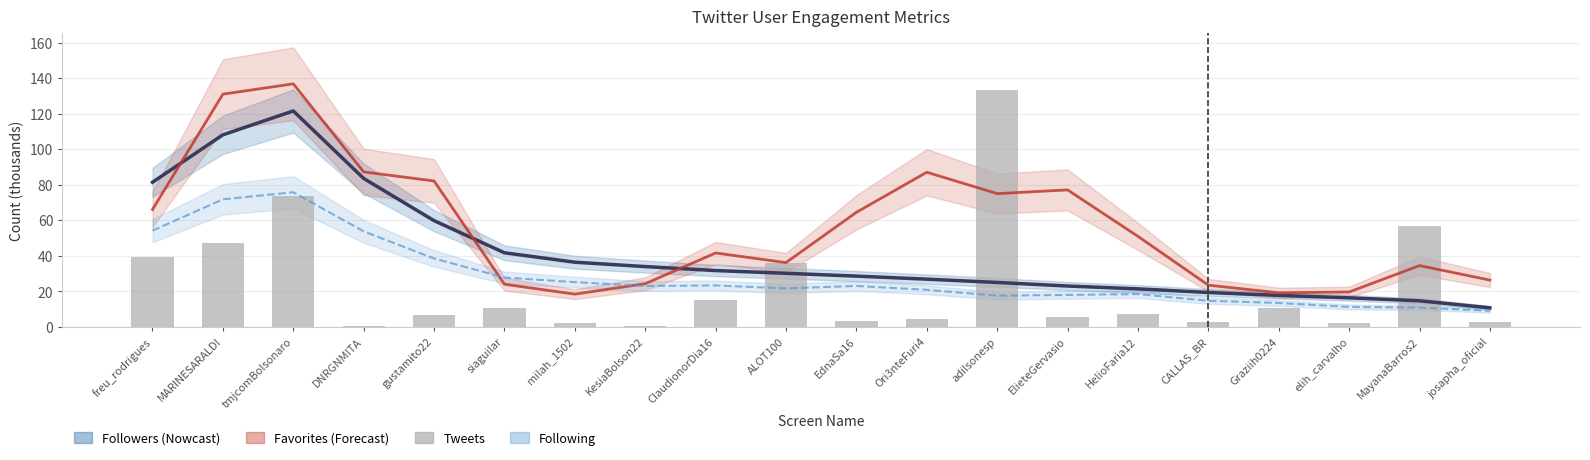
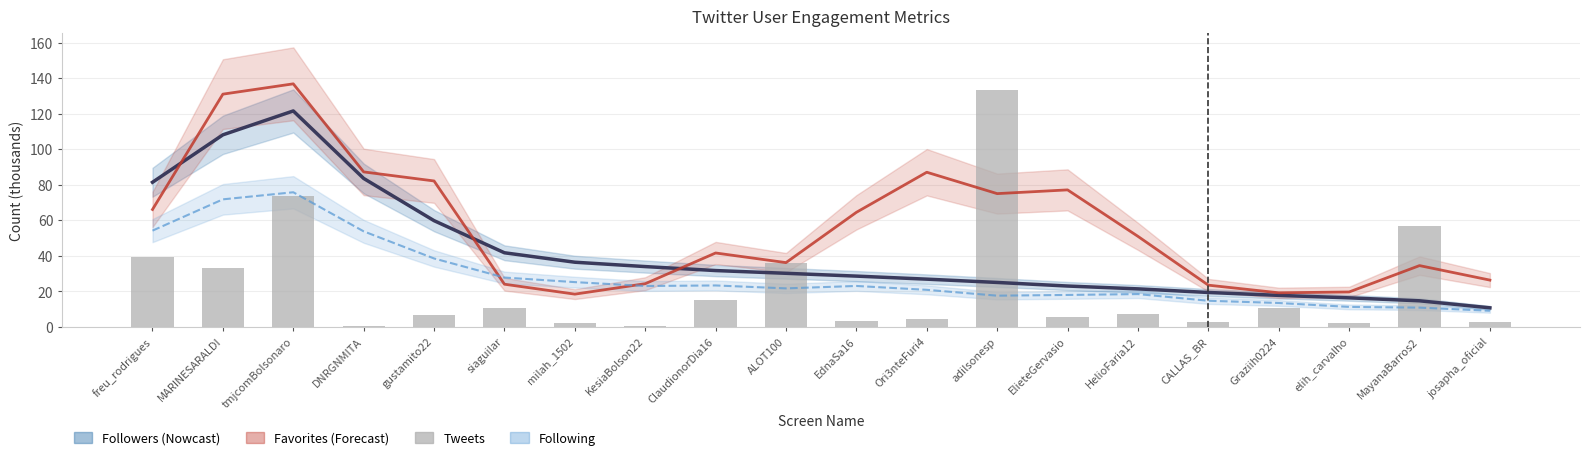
Tweets, MARINESARALDI: 47 -> 33
